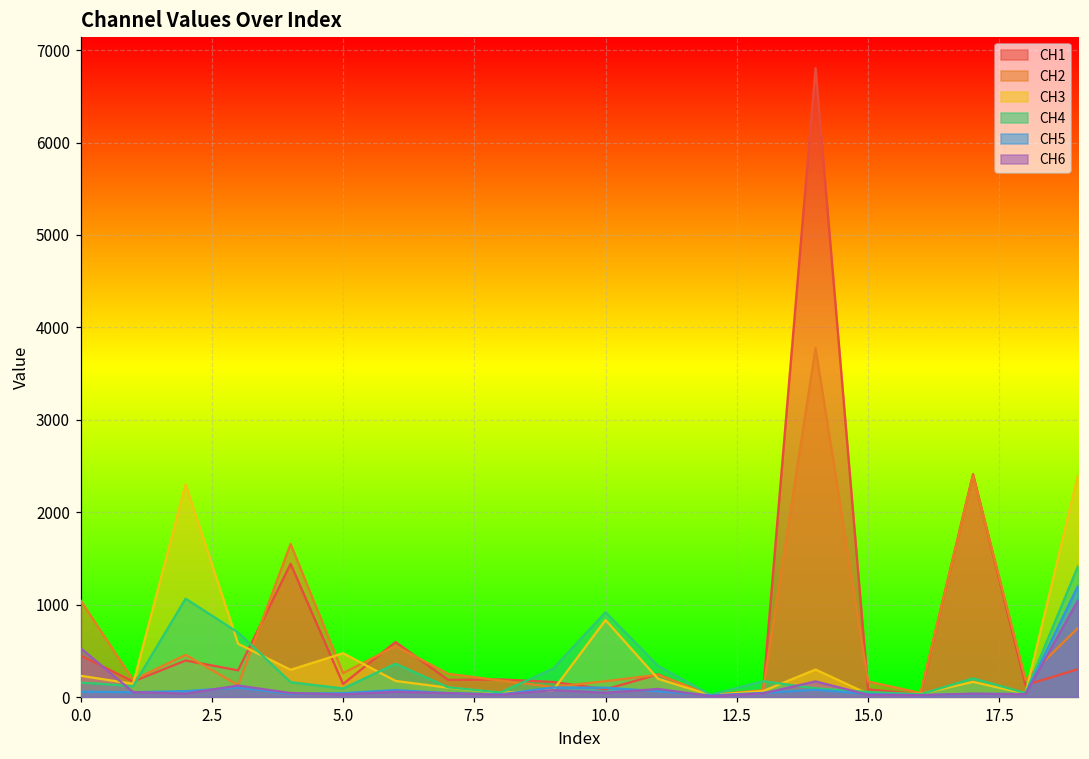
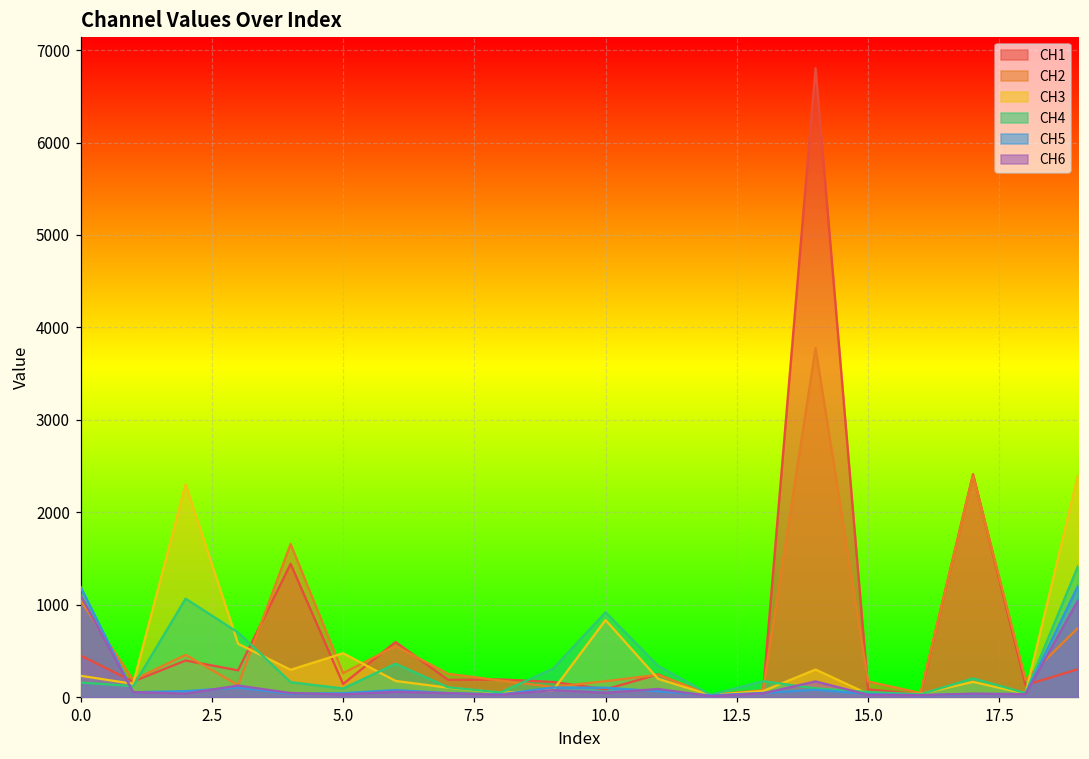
CH5, 0.0: 100 -> 1200
CH6, 0.0: 500 -> 1100
